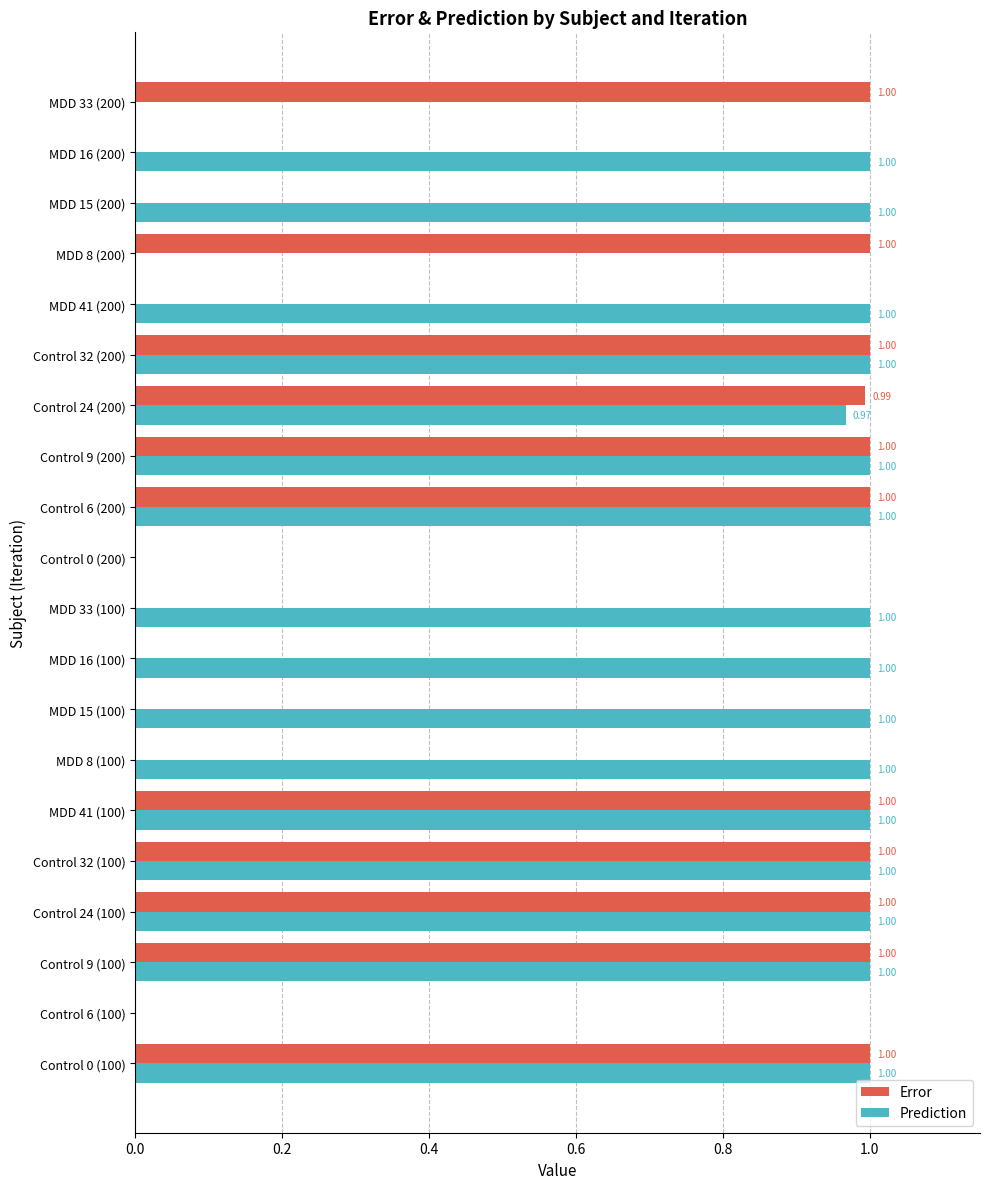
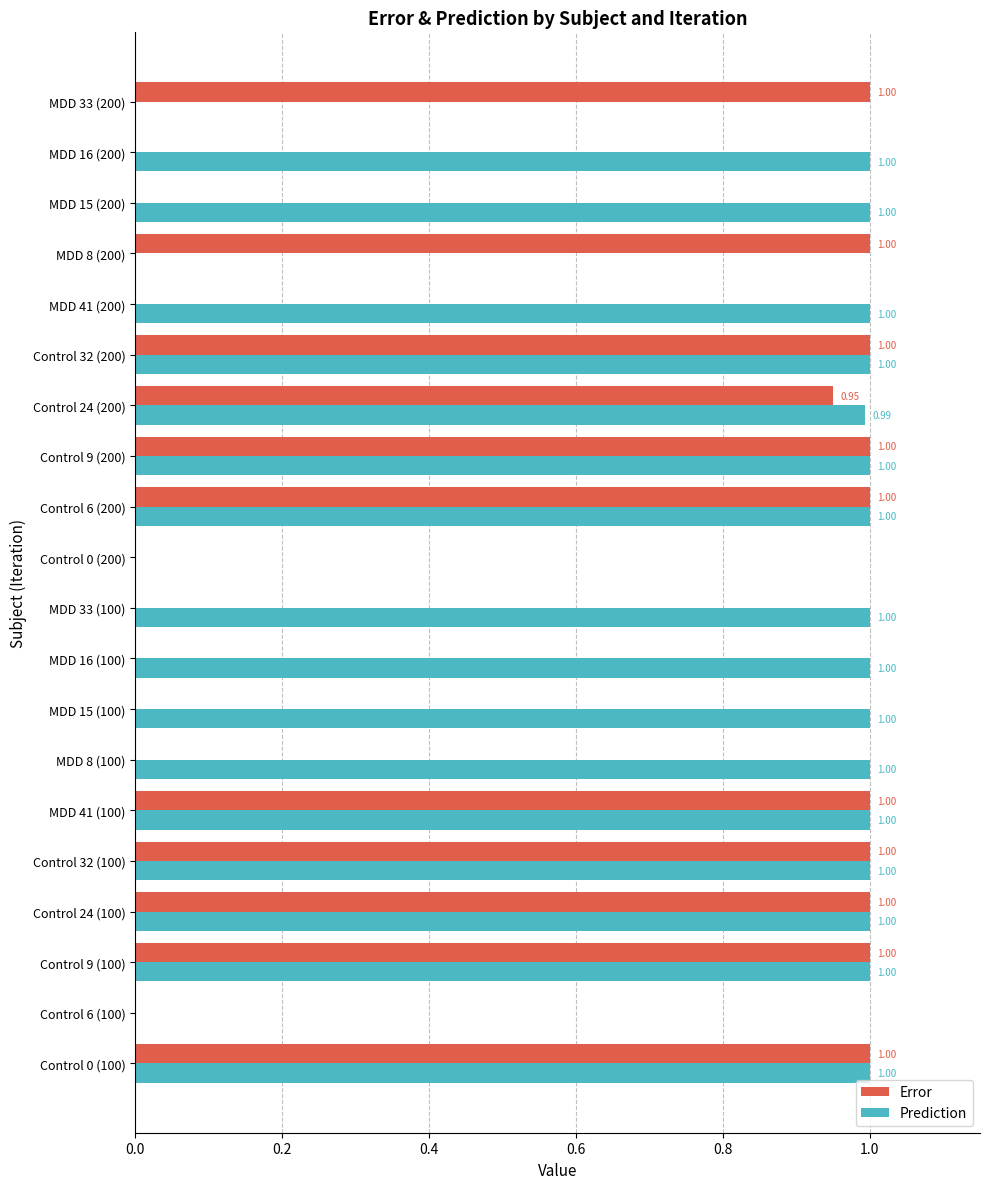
Error, Control 24 (200): 0.99 -> 0.95
Prediction, Control 24 (200): 0.97 -> 0.99
